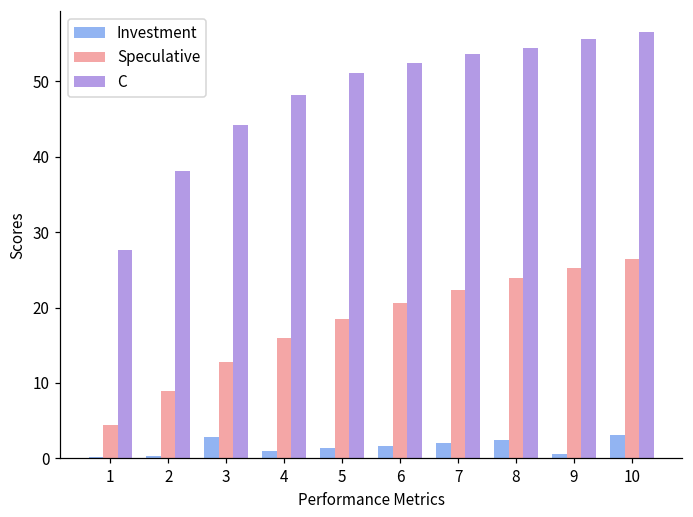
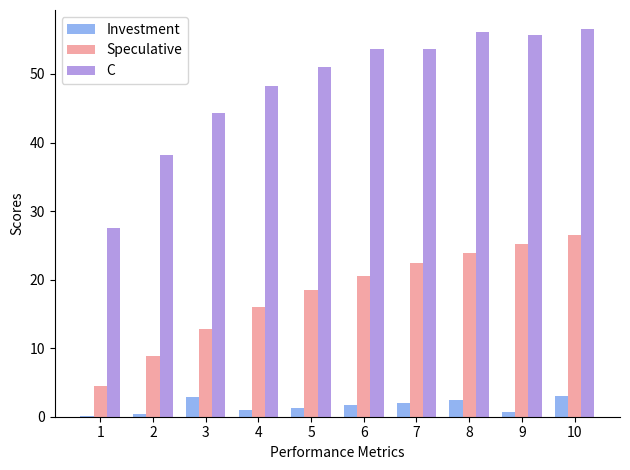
C, 6: 52 -> 54
C, 8: 54 -> 56
